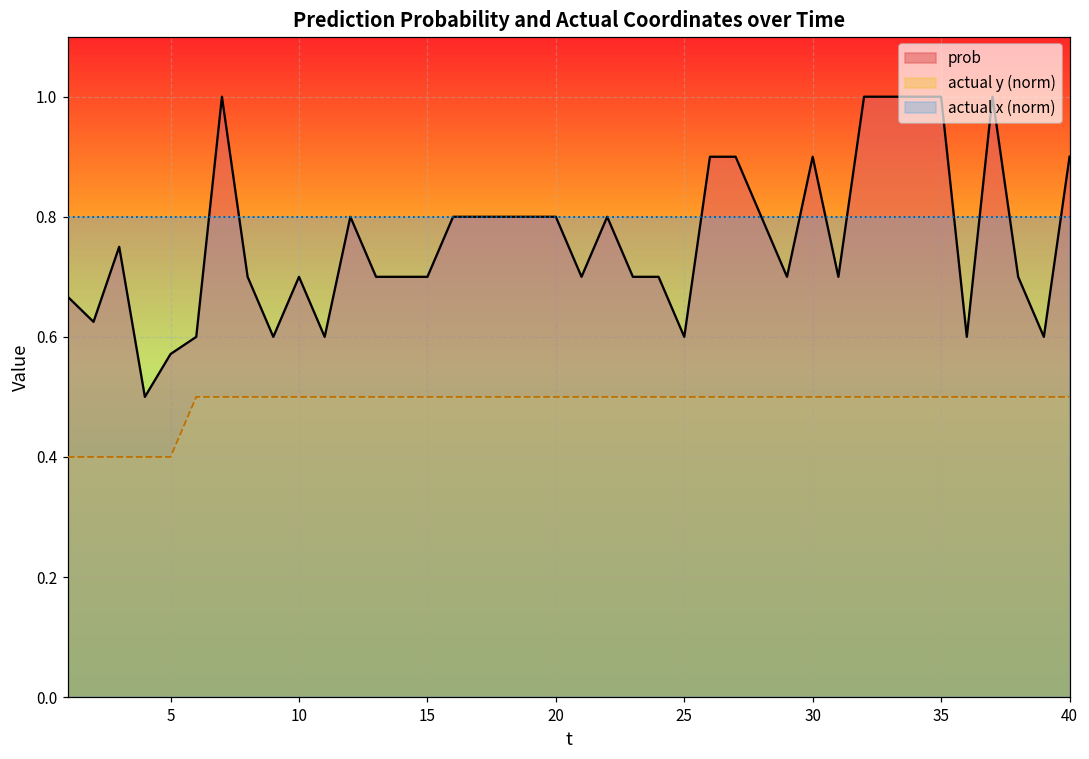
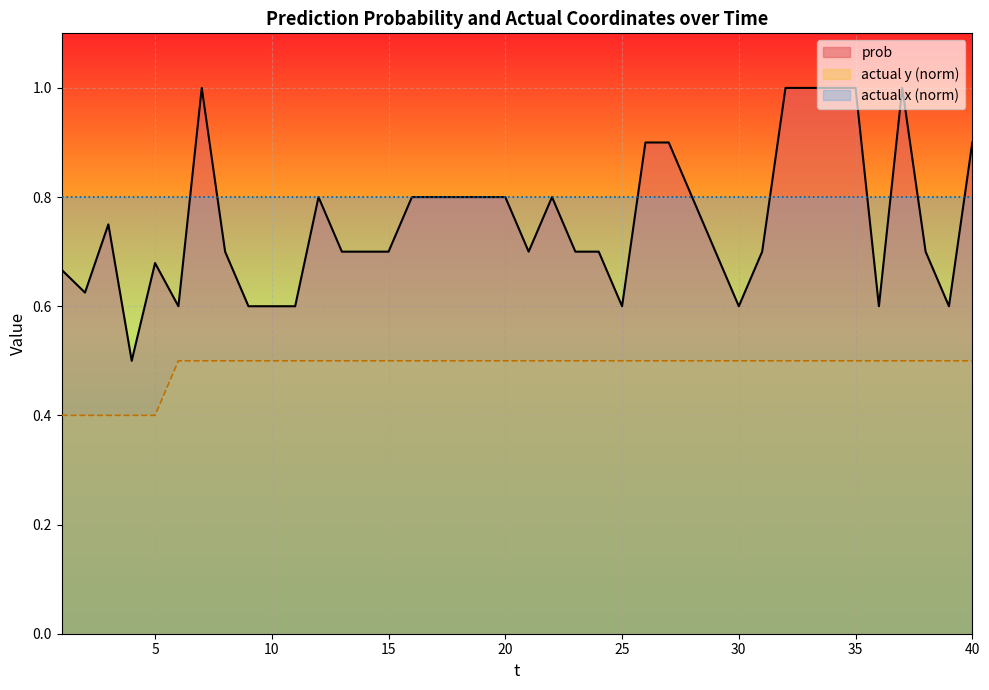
prob, 5: 0.57 -> 0.68
prob, 10: 0.7 -> 0.6
prob, 30: 0.9 -> 0.6
